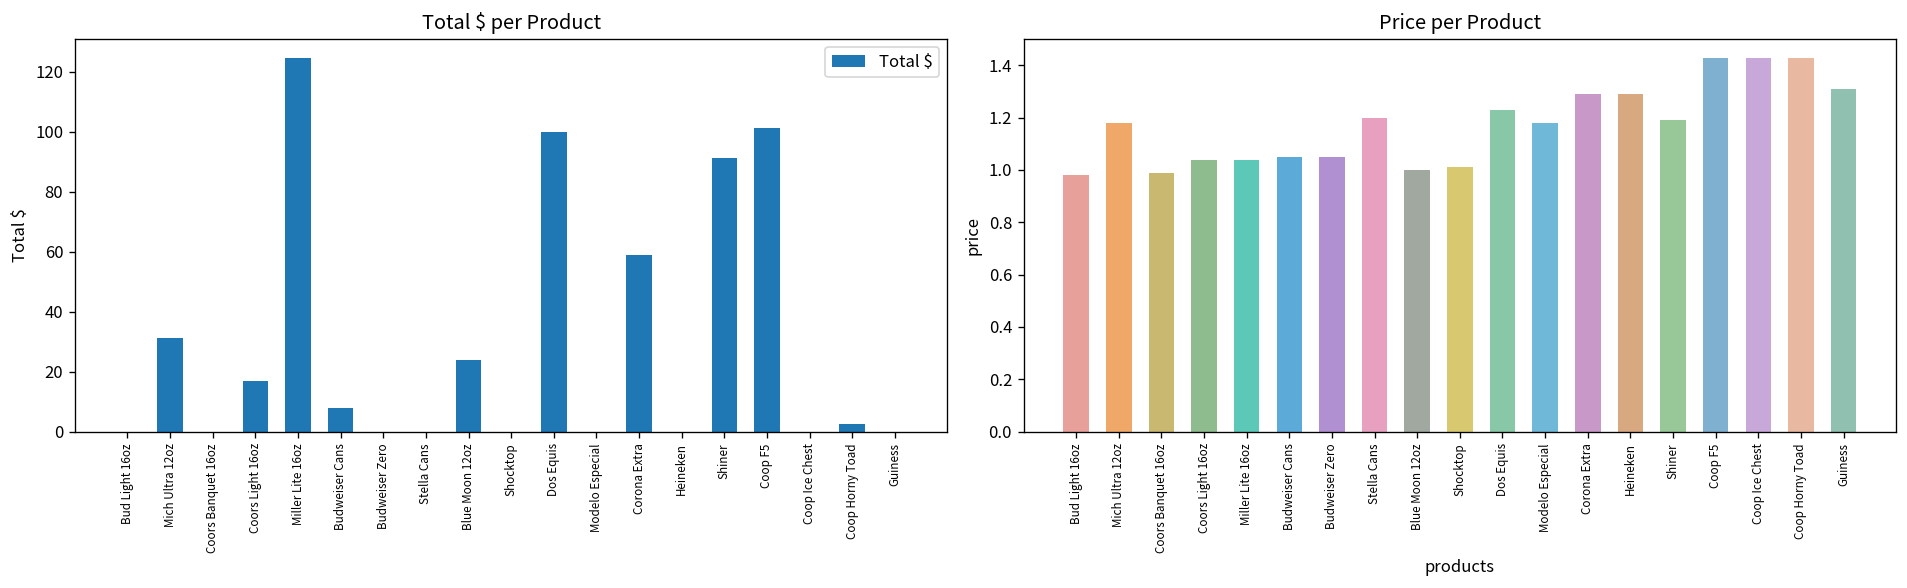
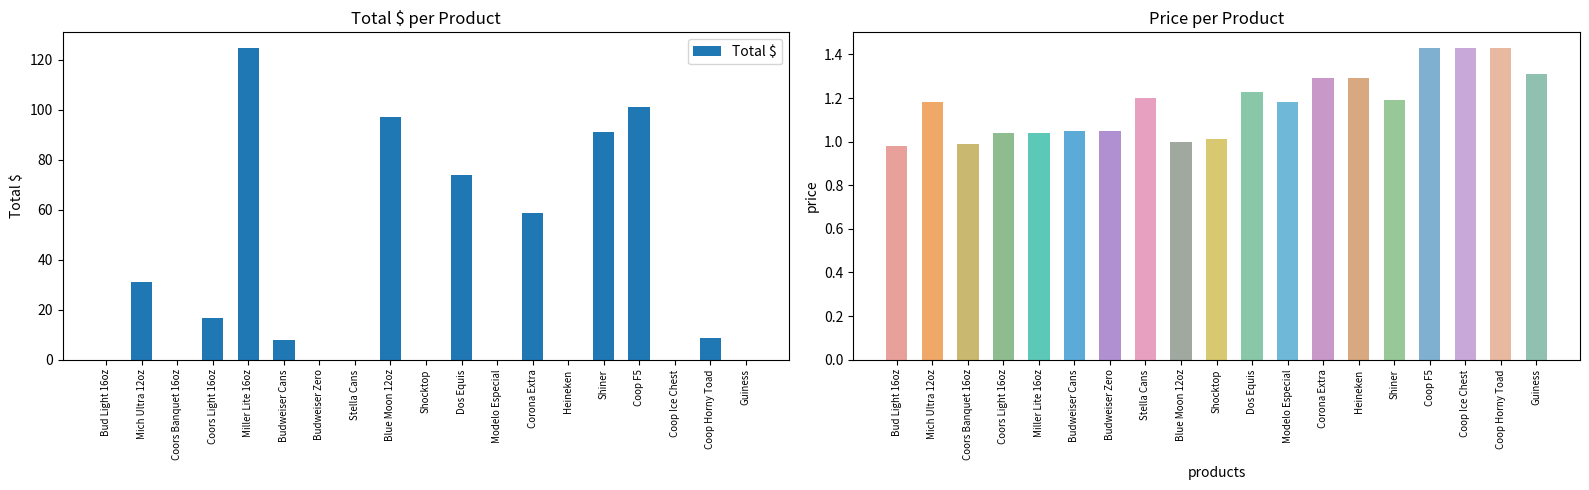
Total $ per Product, Blue Moon 12oz: 24 -> 97
Total $ per Product, Dos Equis: 100 -> 74
Total $ per Product, Coop Horny Toad: 3 -> 9
